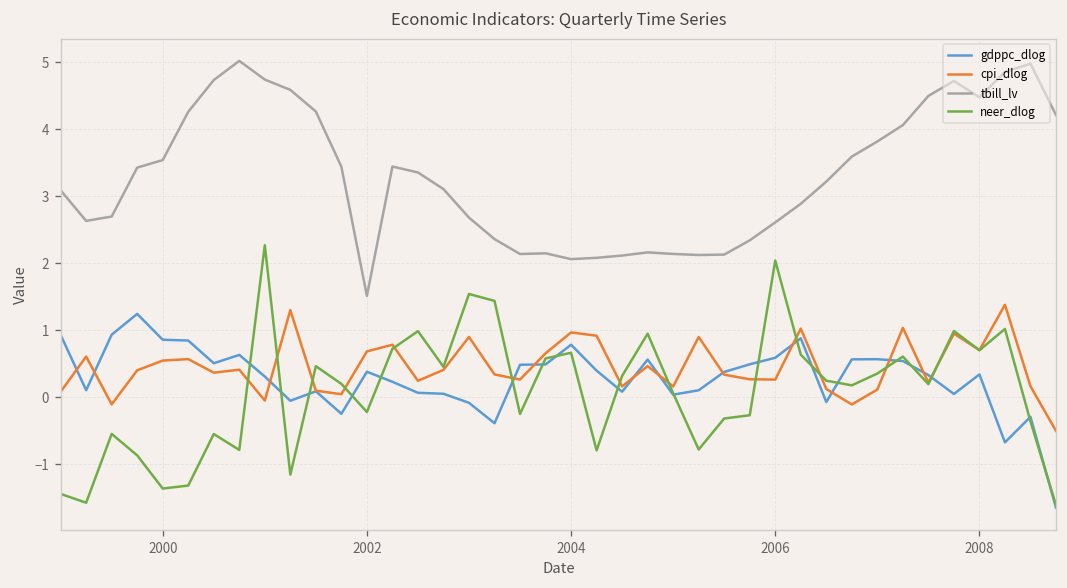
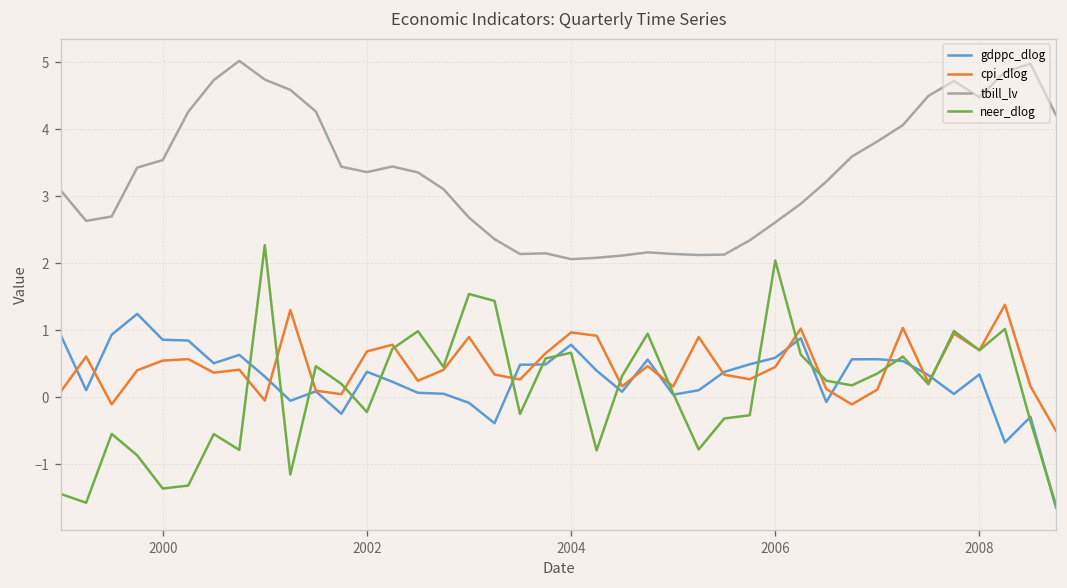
tbill_lv, 2002: 1.5 -> 3.4
cpi_dlog, 2006: 0.3 -> 0.5
